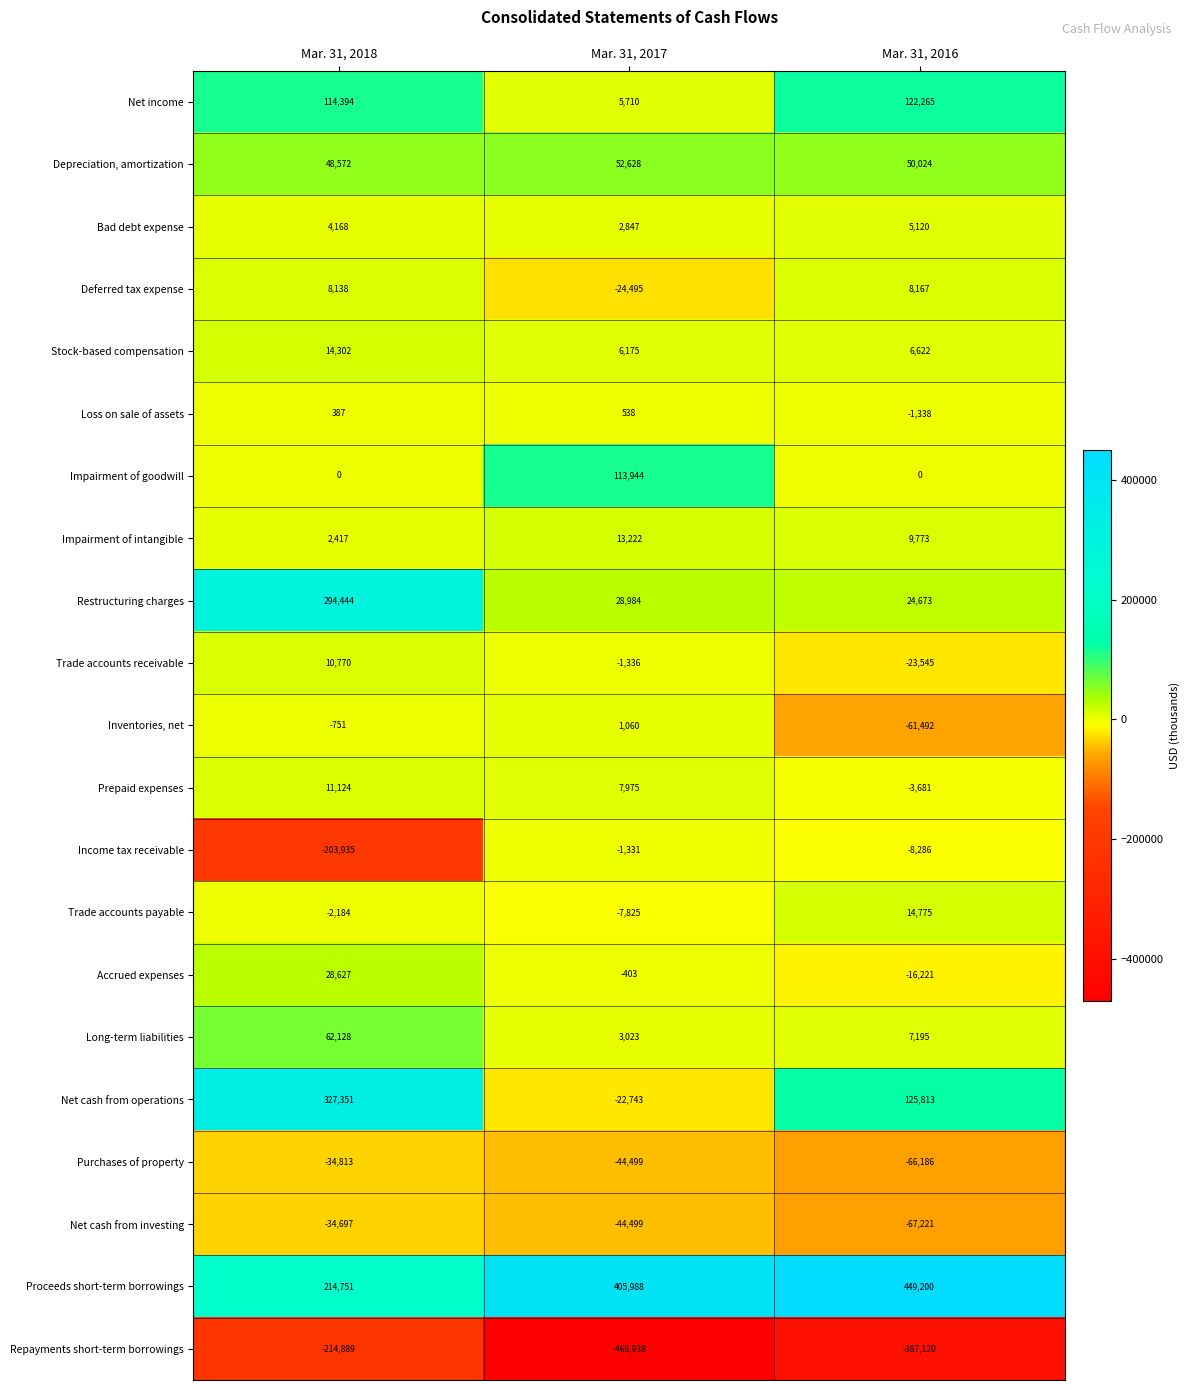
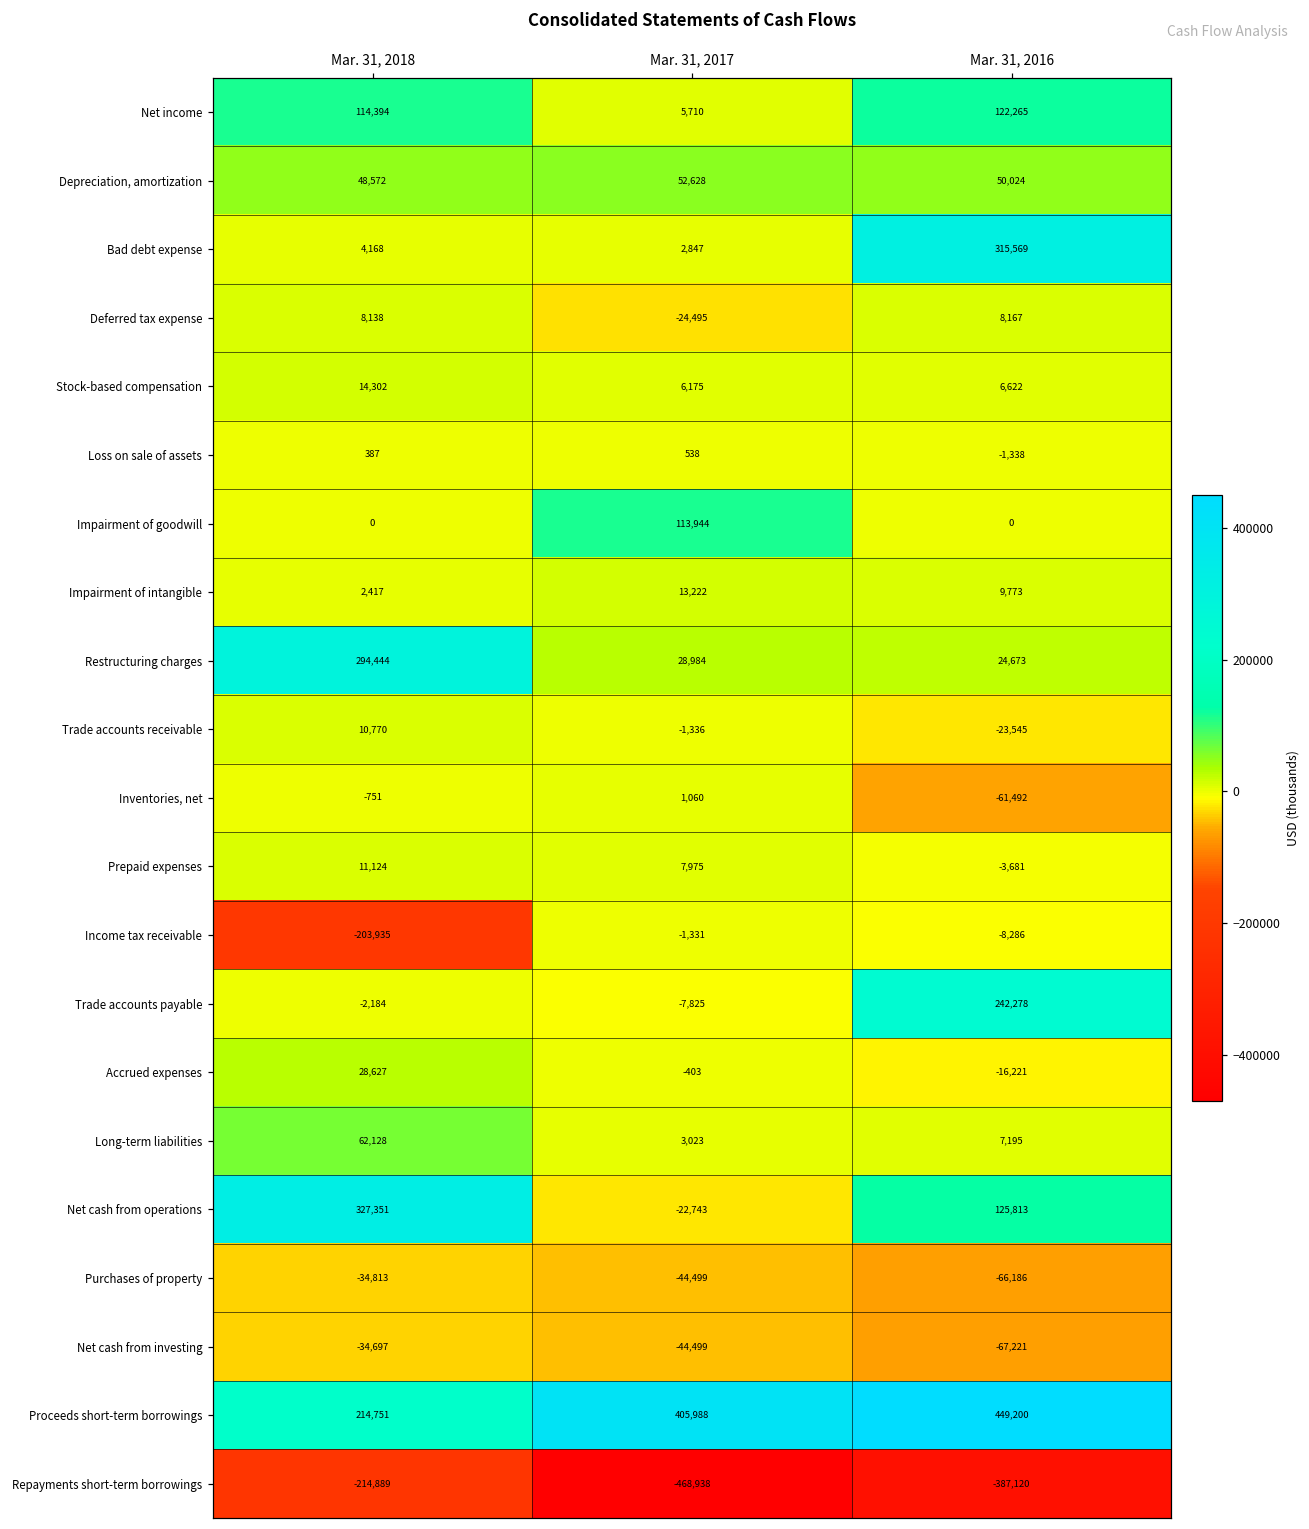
Bad debt expense, Mar. 31, 2016: 5,120 -> 315,569
Trade accounts payable, Mar. 31, 2016: 14,775 -> 242,278
